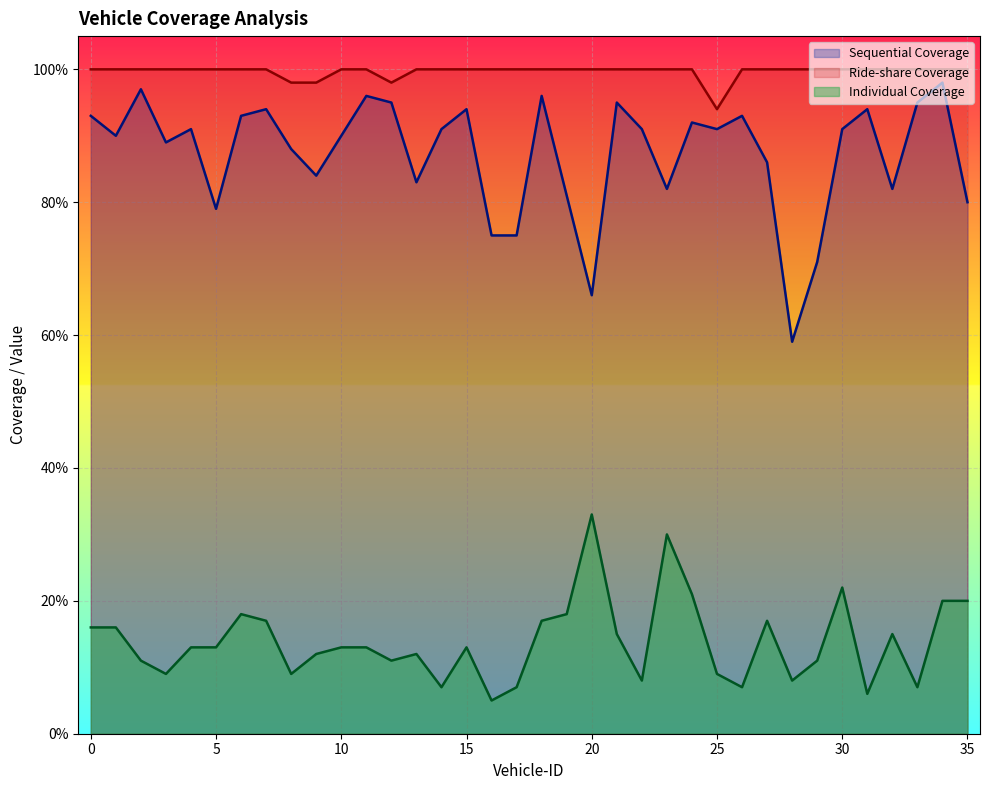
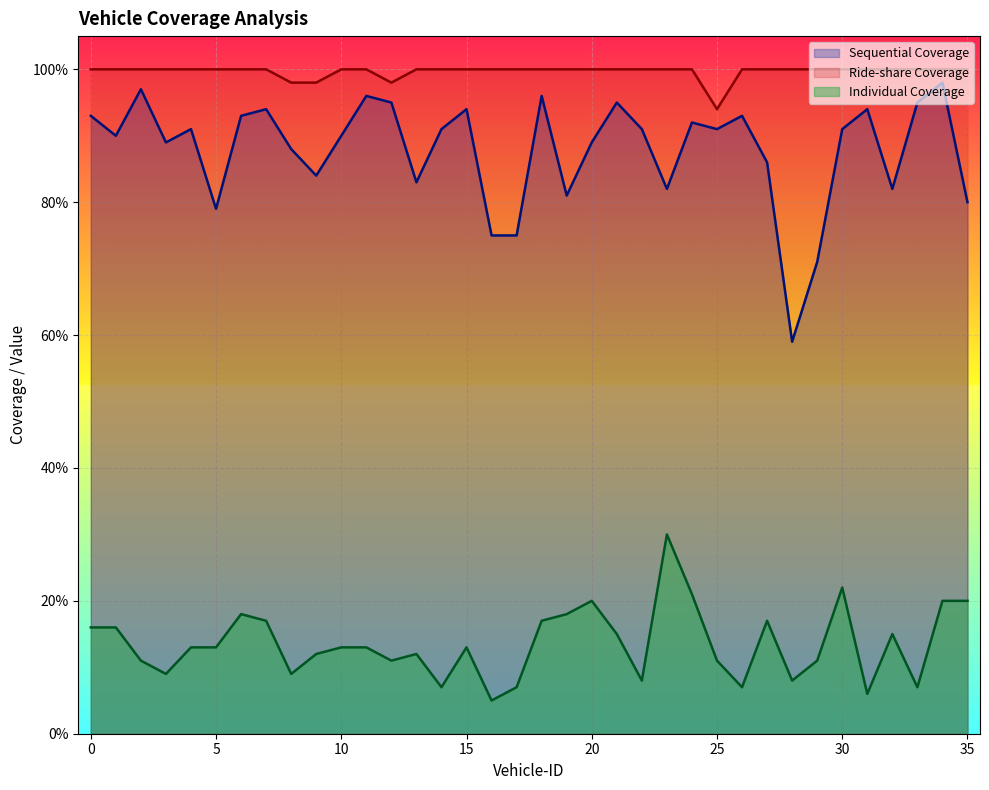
Sequential Coverage, 20: 66% -> 89%
Individual Coverage, 20: 33% -> 20%
Individual Coverage, 25: 9% -> 11%
